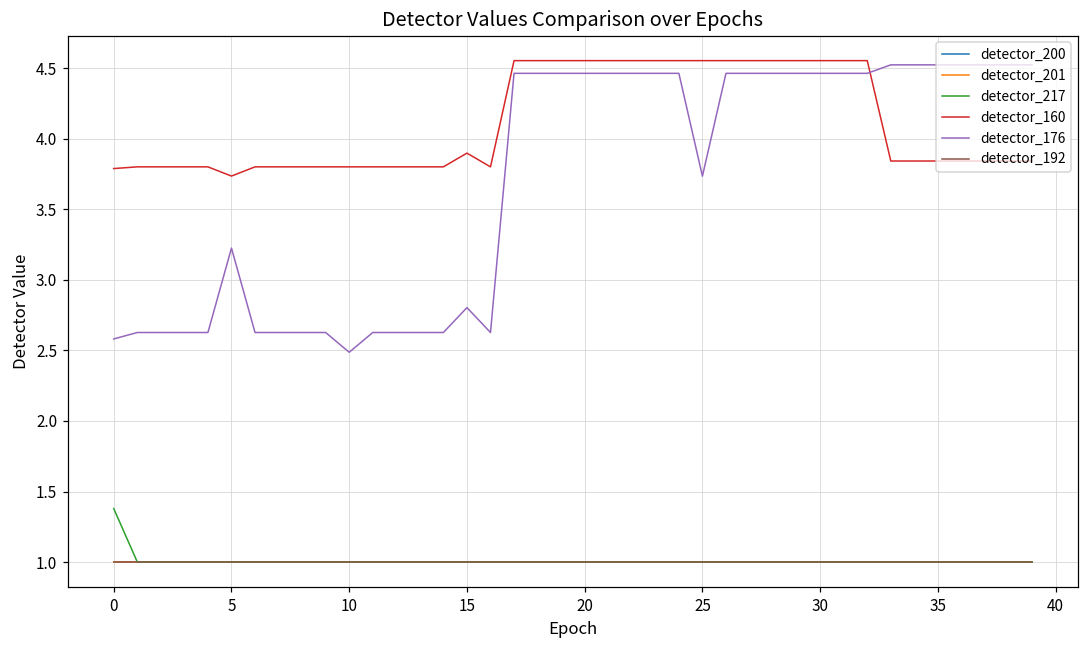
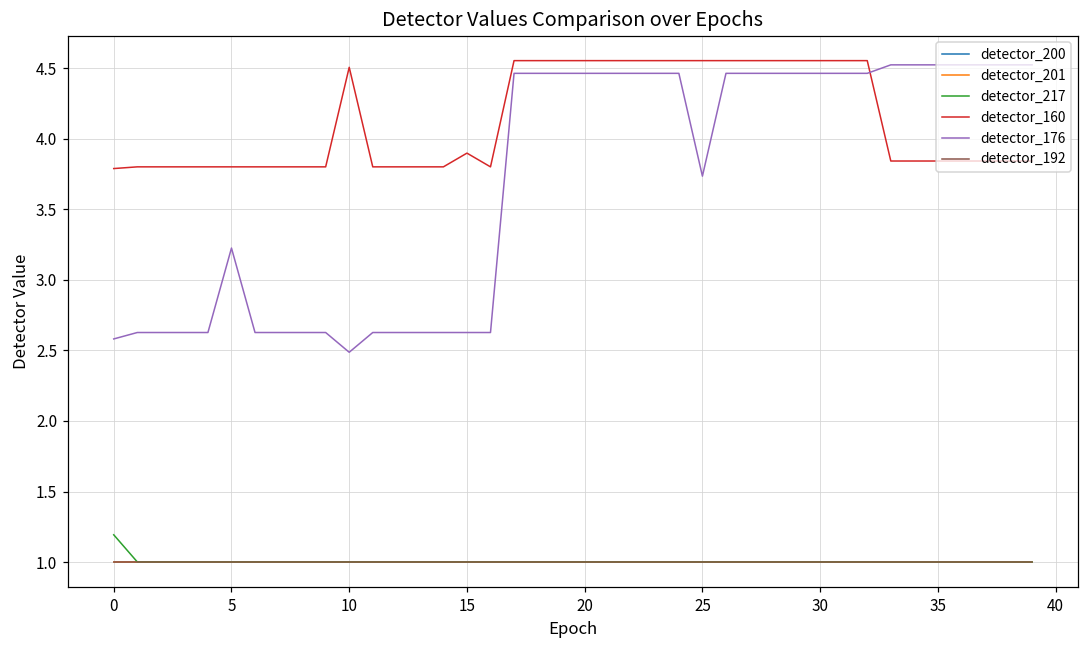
detector_217, 0: 1.38 -> 1.19
detector_160, 5: 3.74 -> 3.80
detector_160, 10: 3.80 -> 4.51
detector_176, 15: 2.80 -> 2.63
